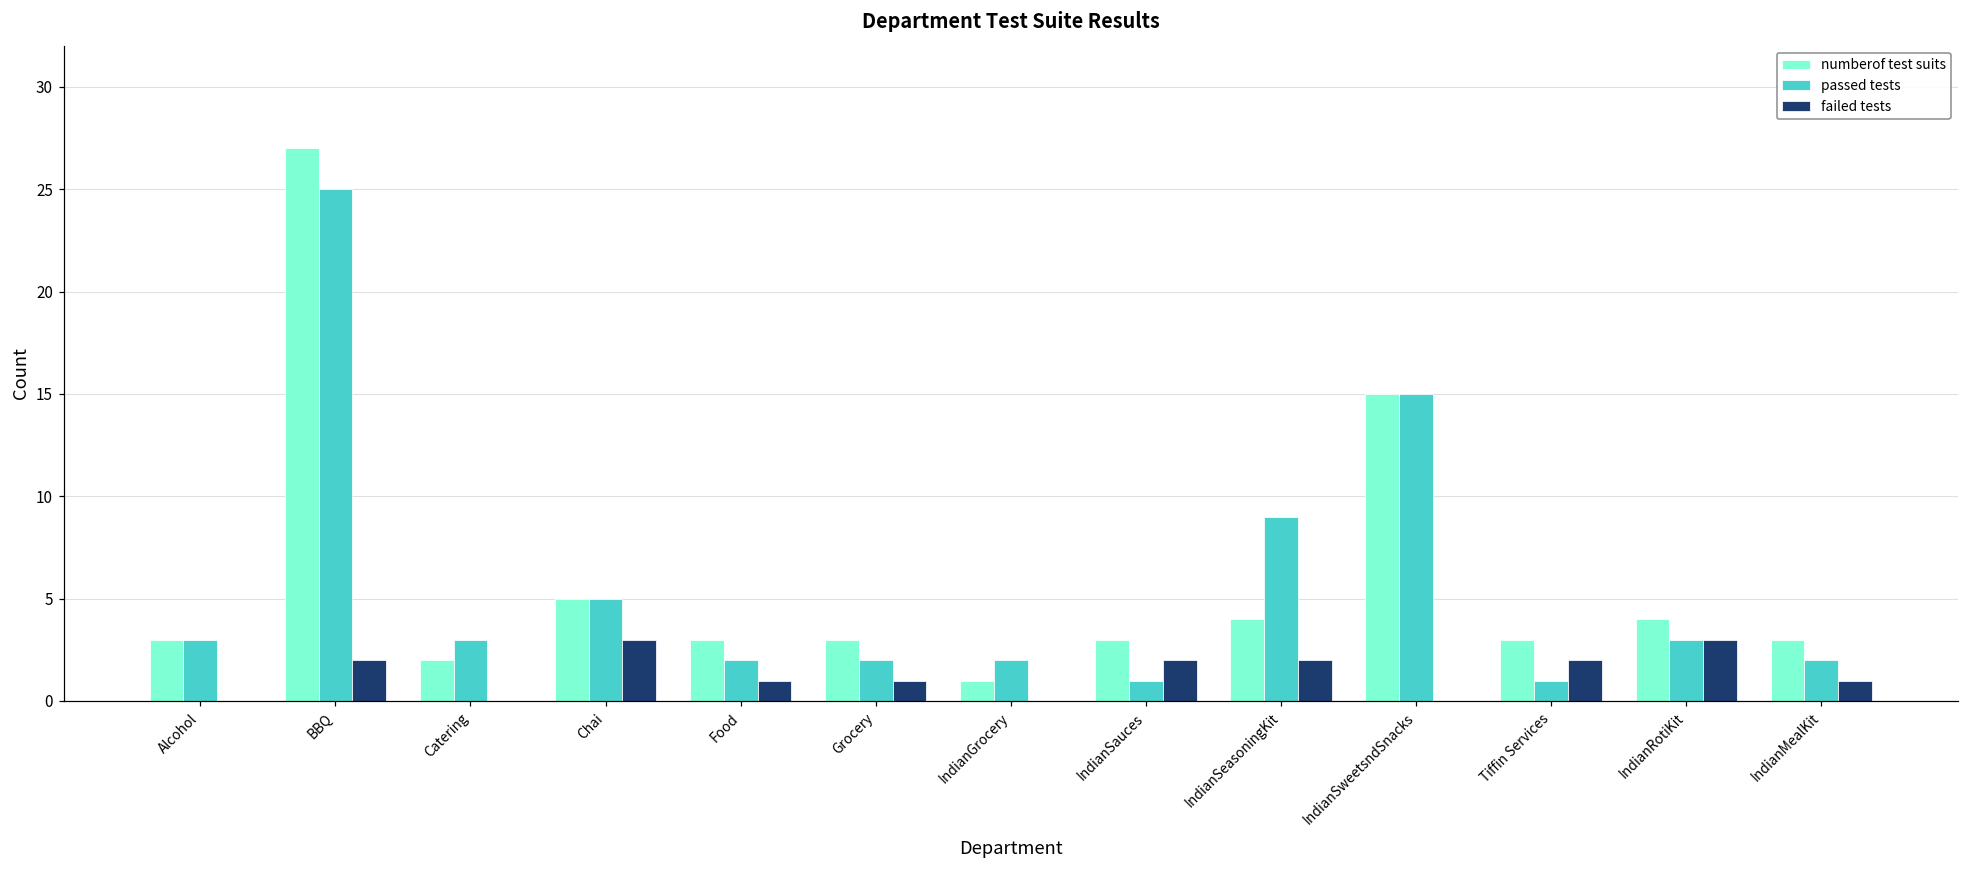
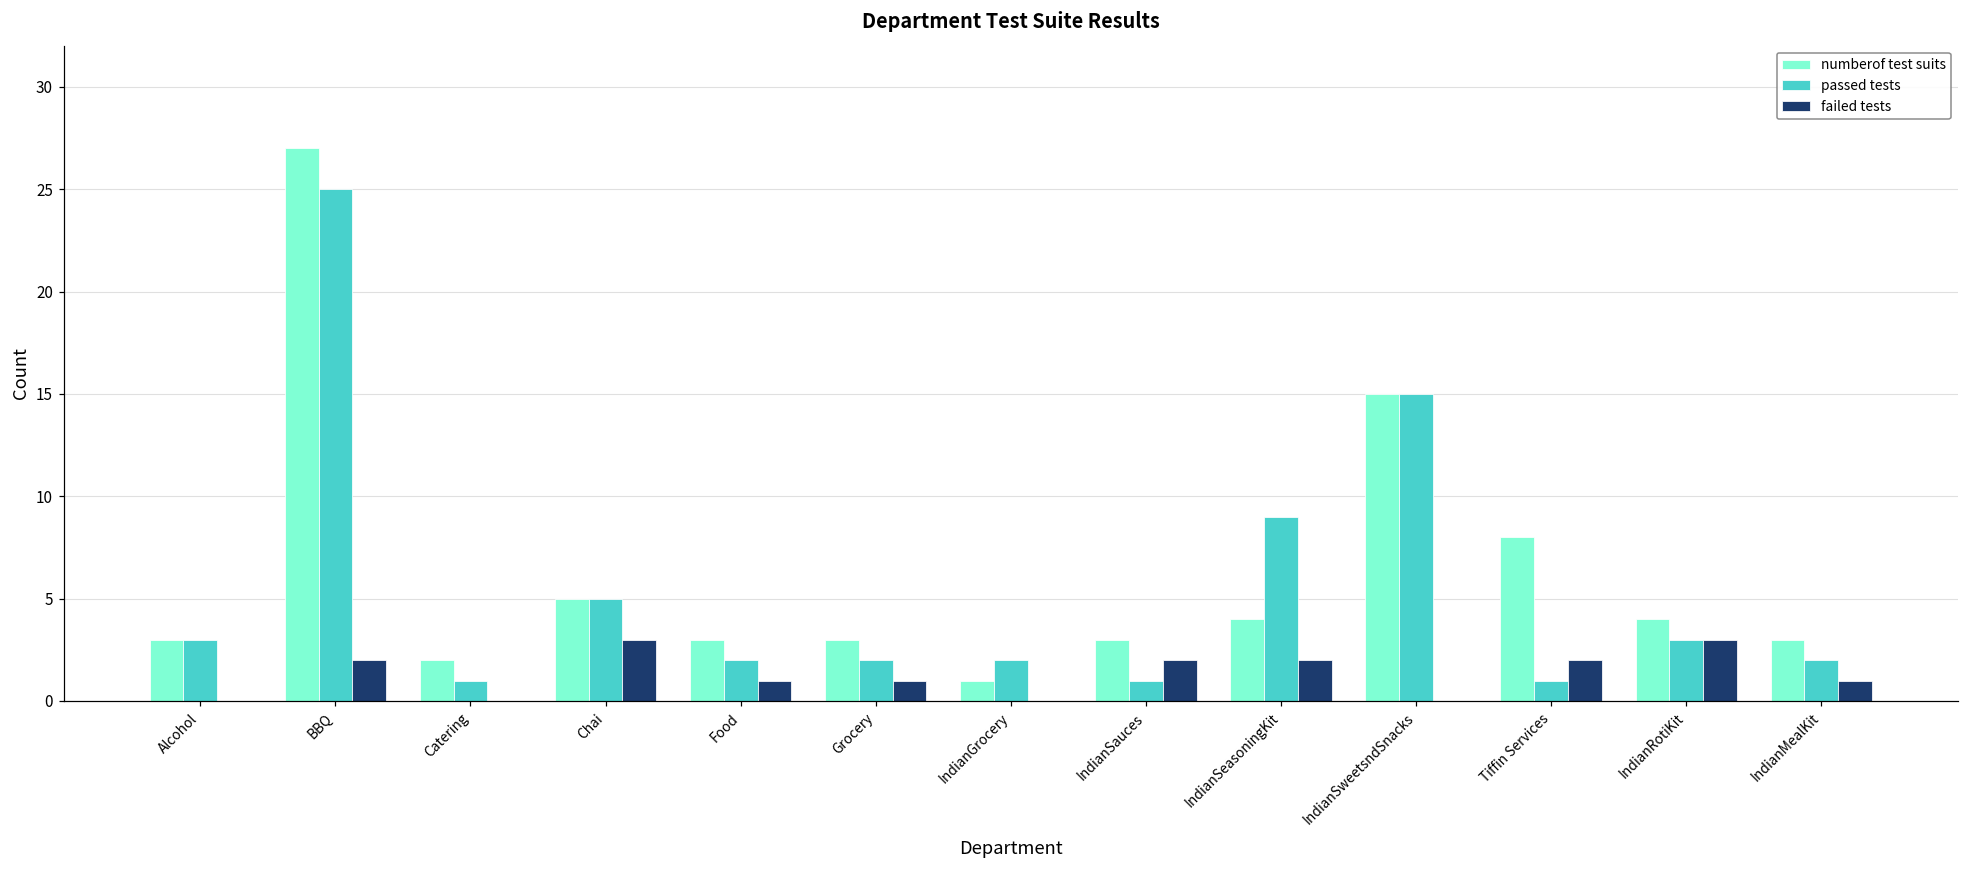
passed tests, Catering: 3 -> 1
numberof test suits, Tiffin Services: 3 -> 8
